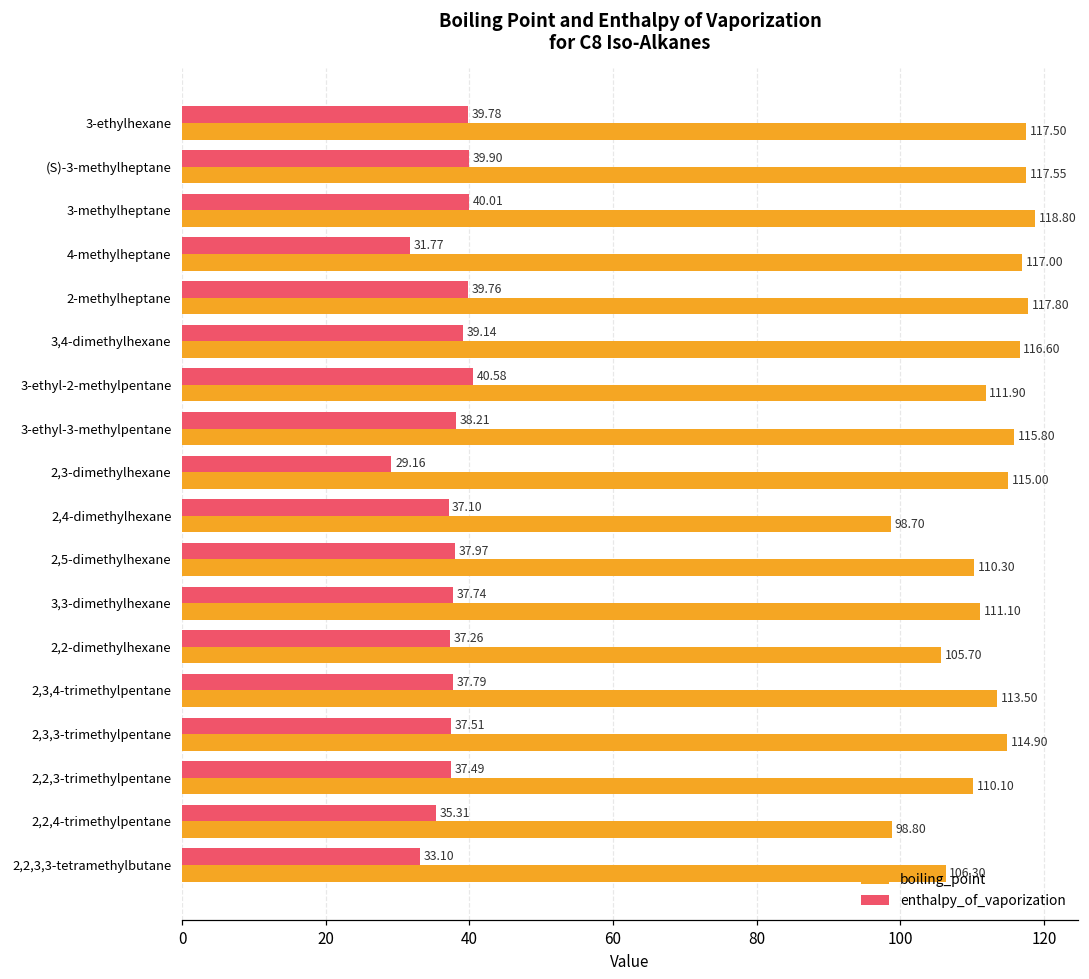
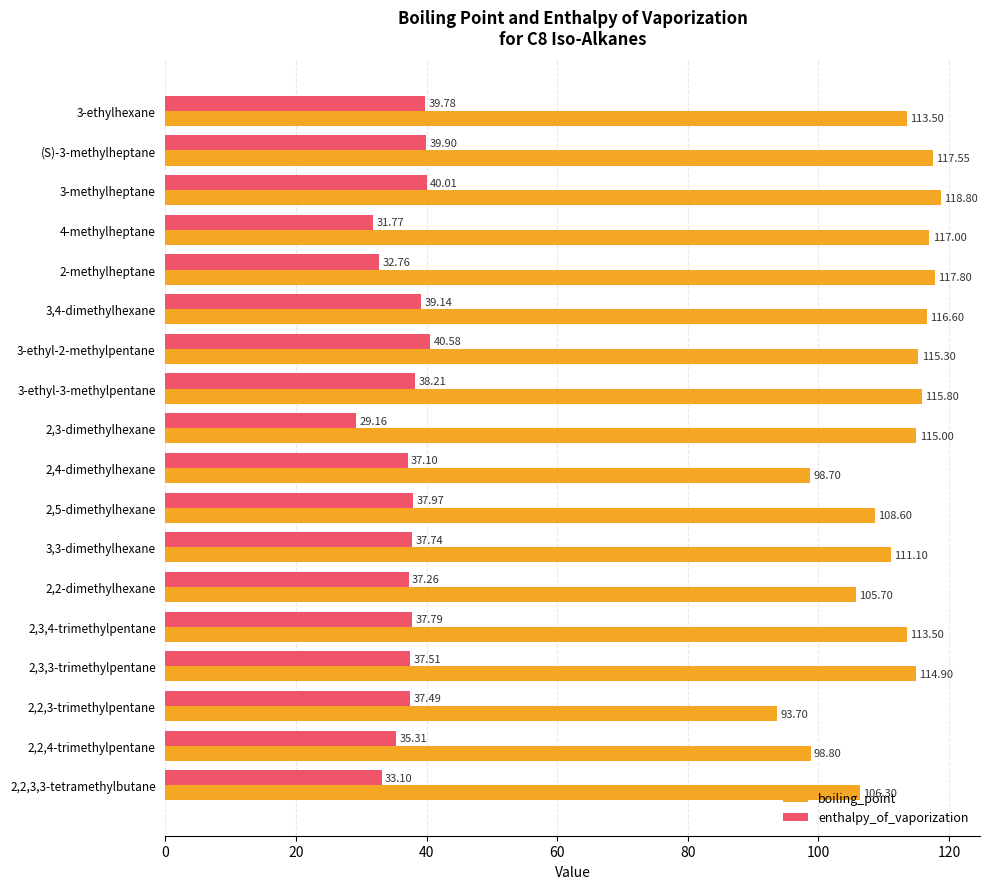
boiling_point, 3-ethylhexane: 117.50 -> 113.50
enthalpy_of_vaporization, 2-methylheptane: 39.76 -> 32.76
boiling_point, 3-ethyl-2-methylpentane: 111.90 -> 115.30
boiling_point, 2,5-dimethylhexane: 110.30 -> 108.60
boiling_point, 2,2,3-trimethylpentane: 110.10 -> 93.70
